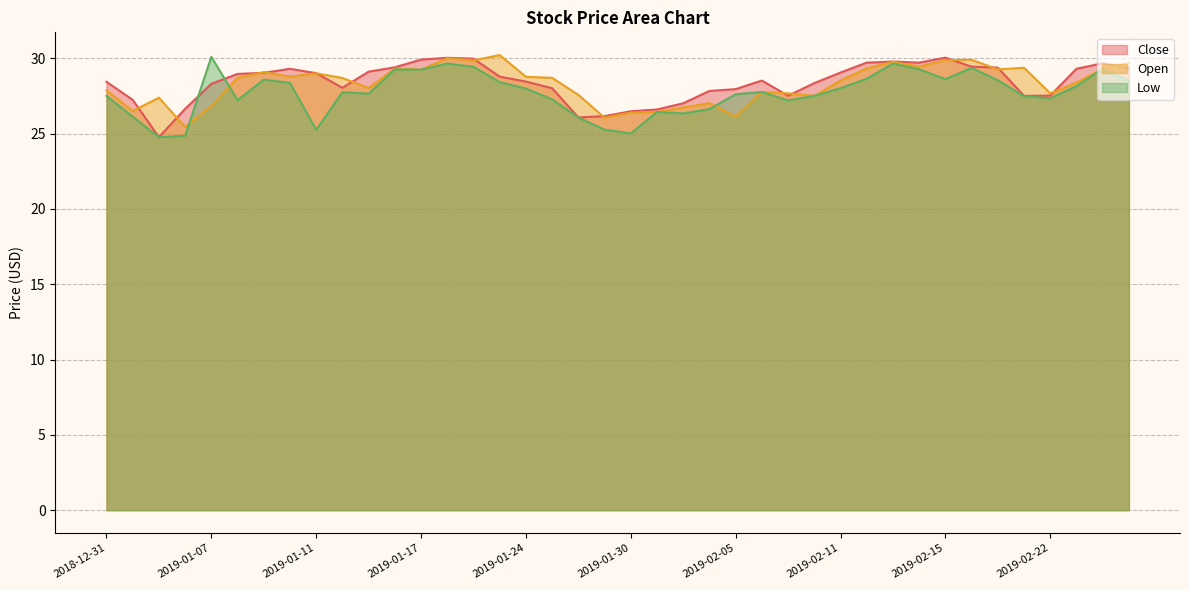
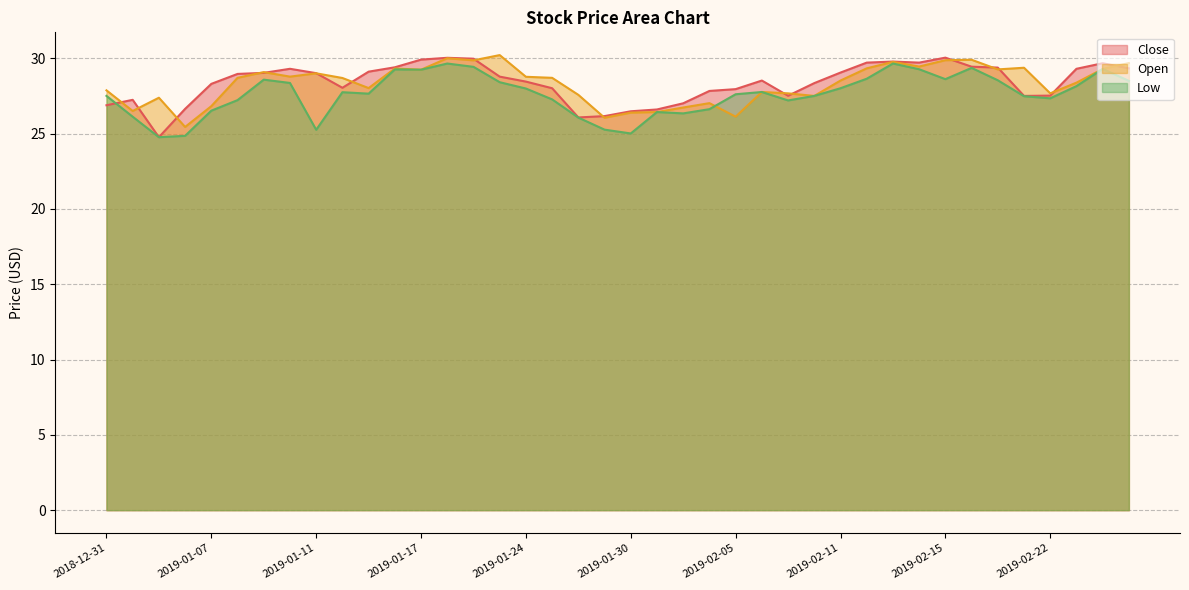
Close, 2018-12-31: 28.4 -> 26.9
Low, 2019-01-07: 30.1 -> 26.5
